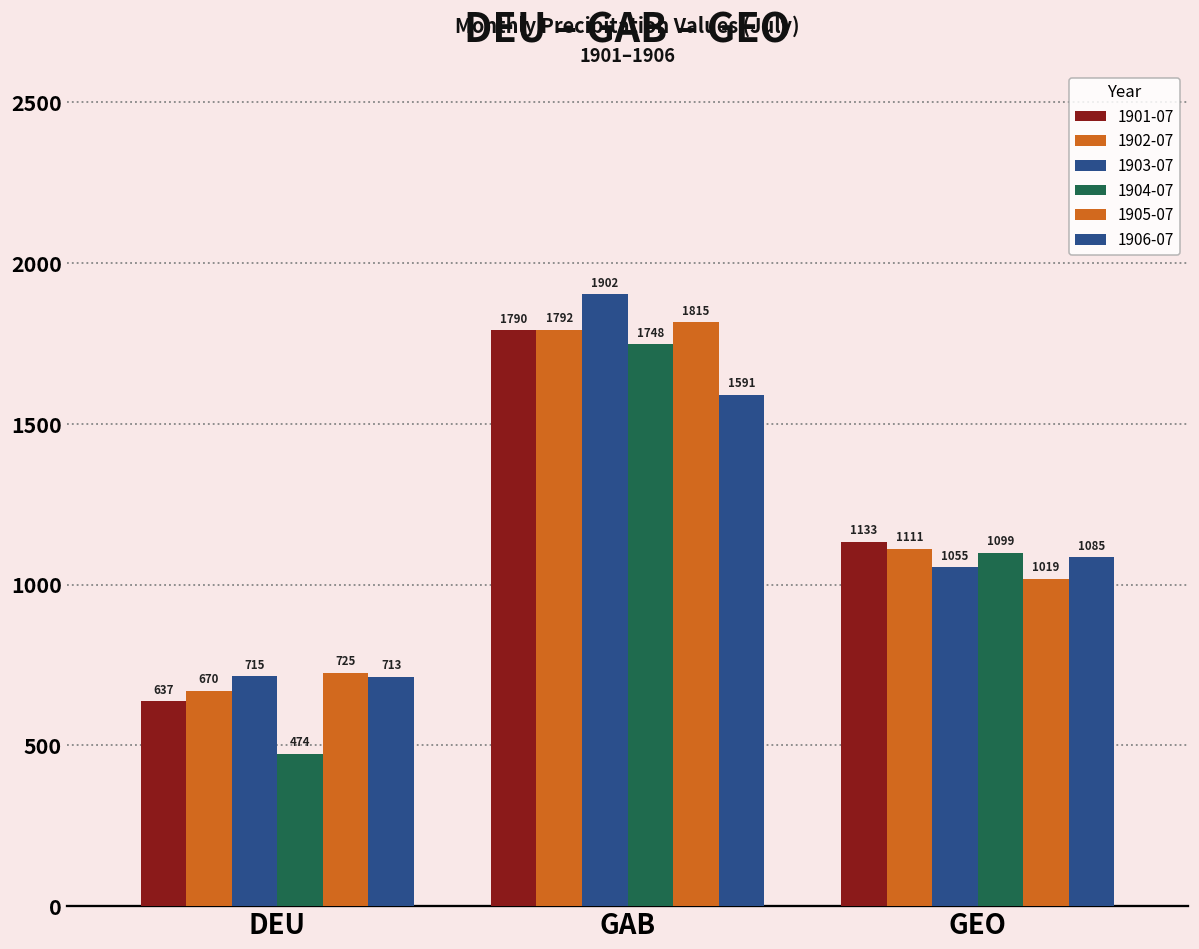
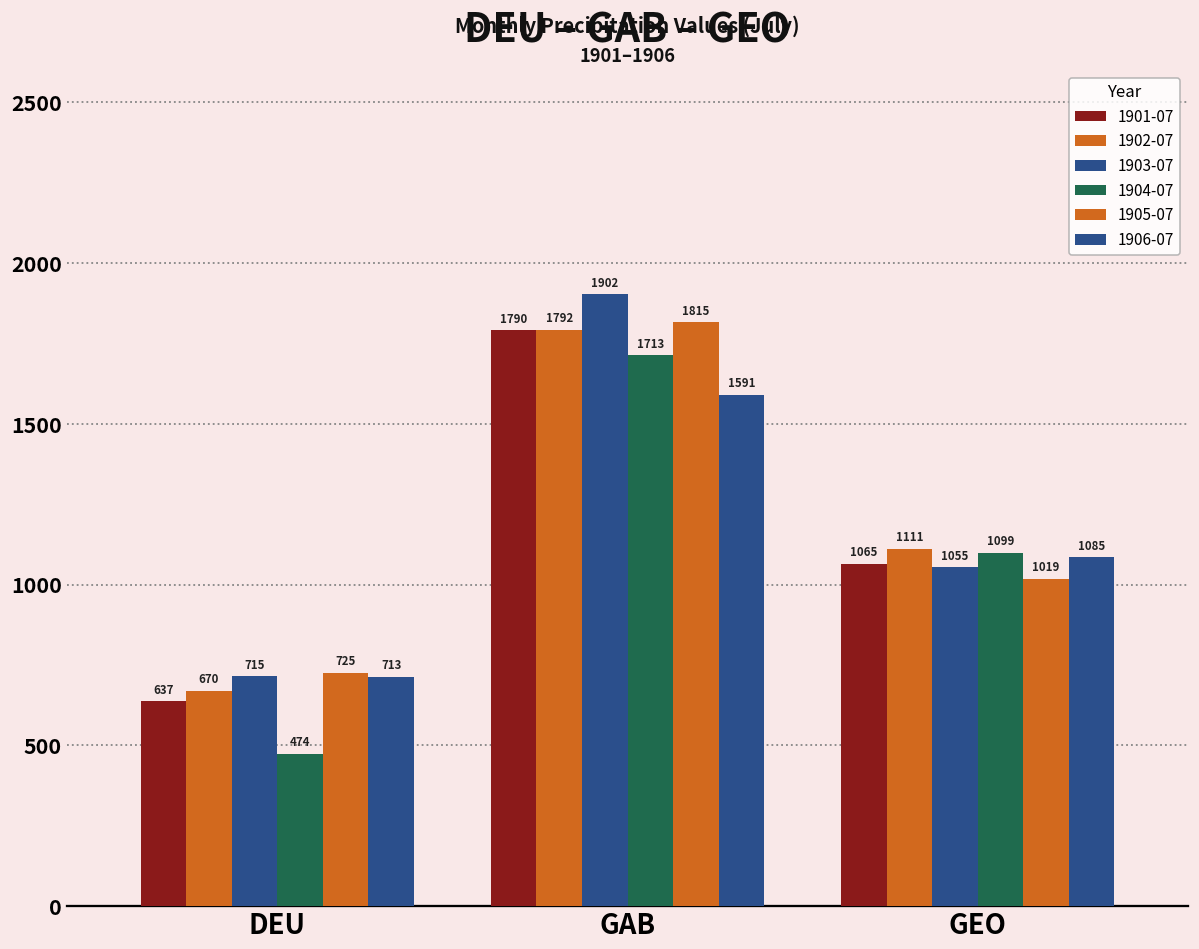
1904-07, GAB: 1748 -> 1713
1901-07, GEO: 1133 -> 1065
